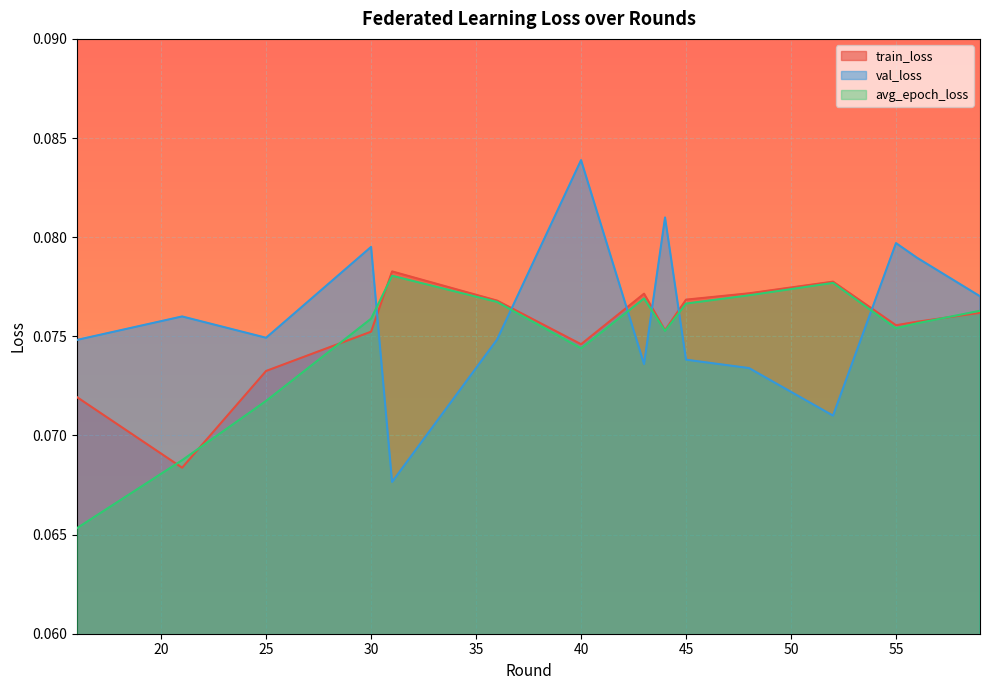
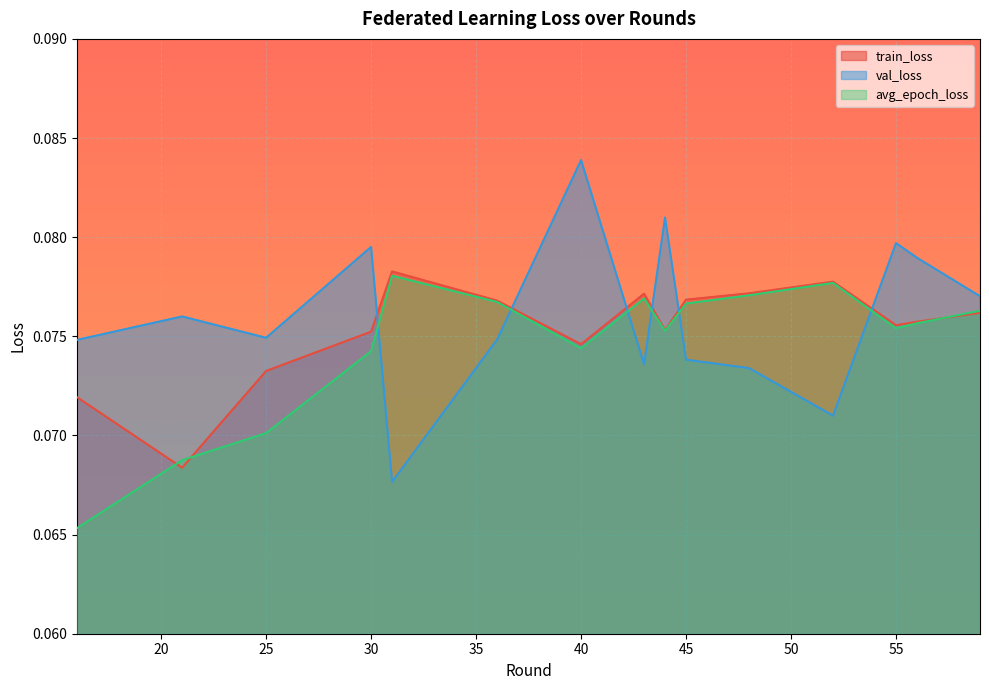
avg_epoch_loss, 25: 0.0717 -> 0.0701
avg_epoch_loss, 30: 0.0759 -> 0.0743
